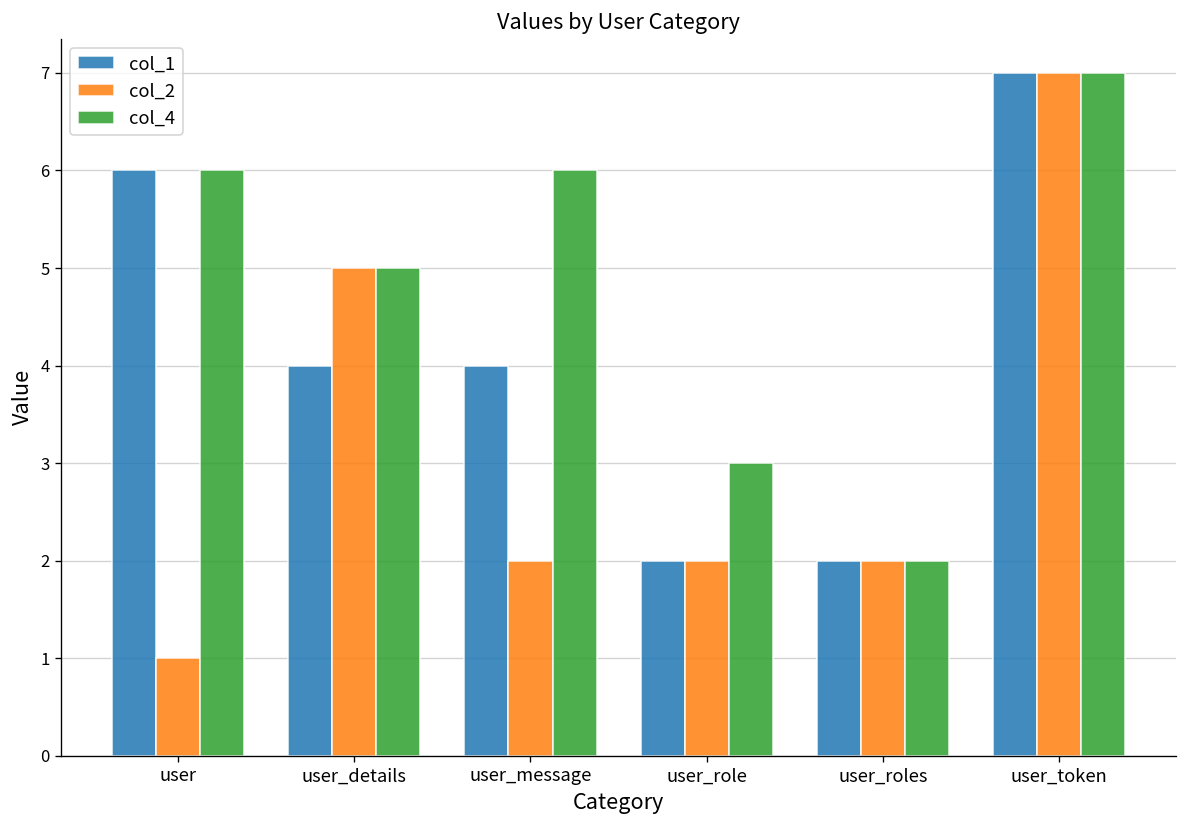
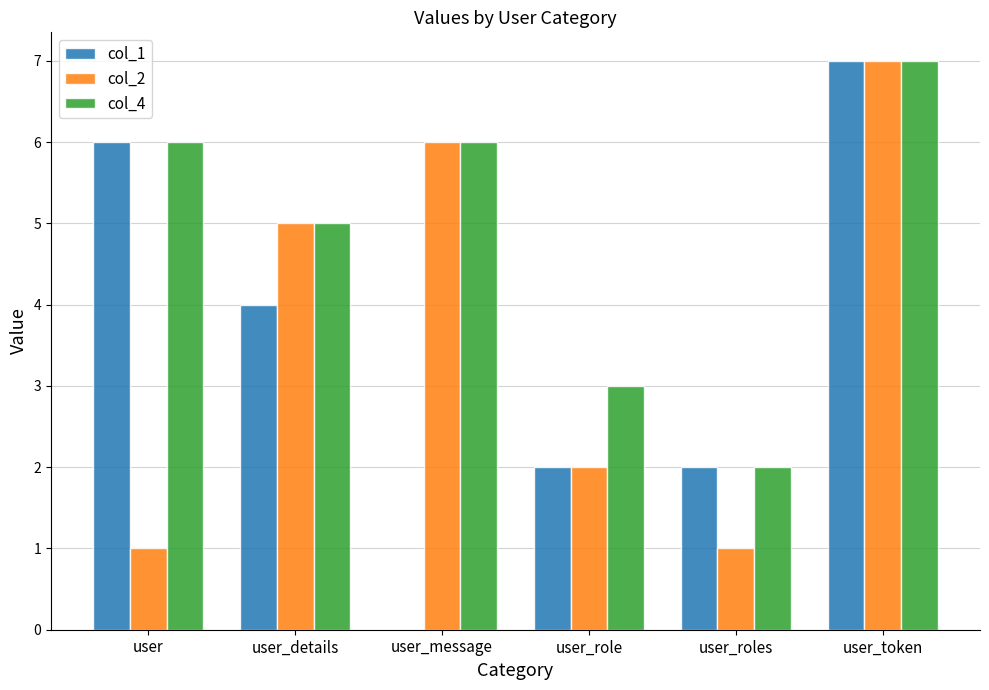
col_1, user_message: 4 -> 0
col_2, user_message: 2 -> 6
col_2, user_roles: 2 -> 1
